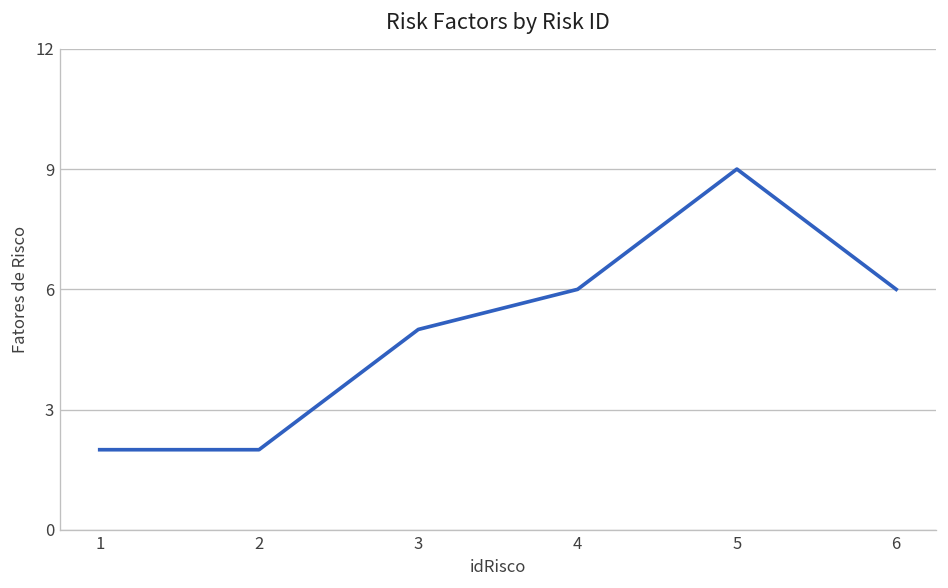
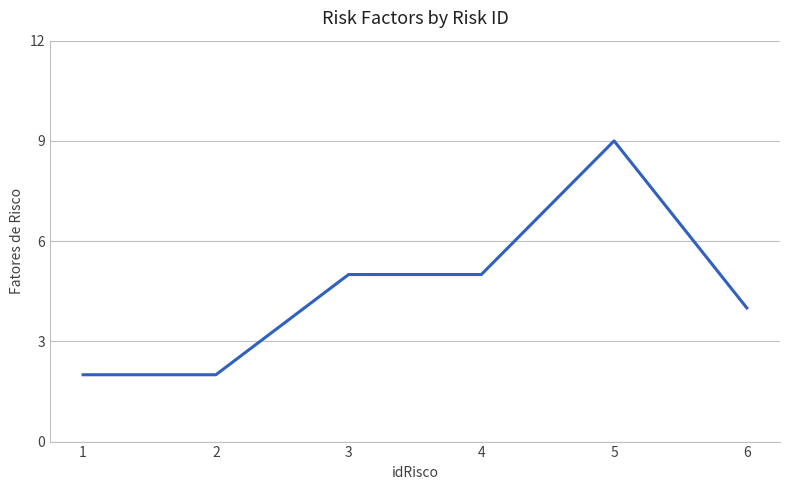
4: 6 -> 5
6: 6 -> 4
